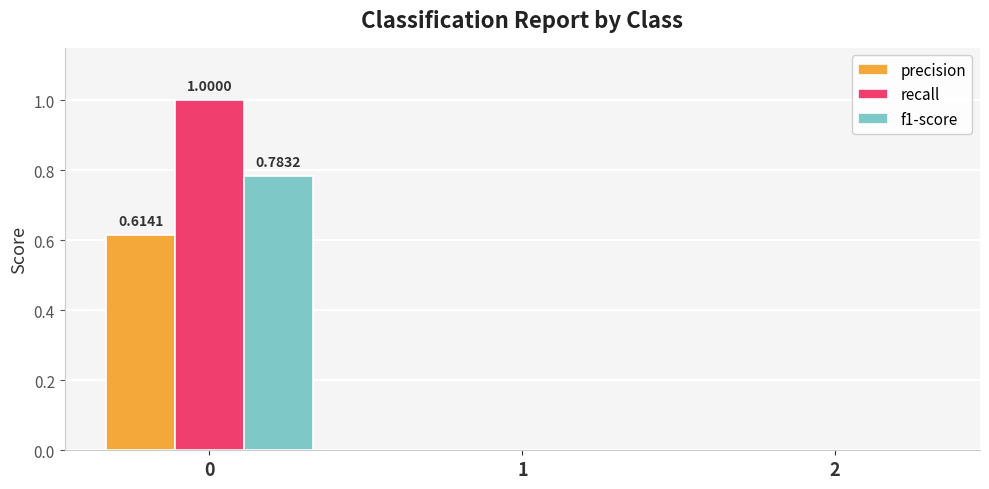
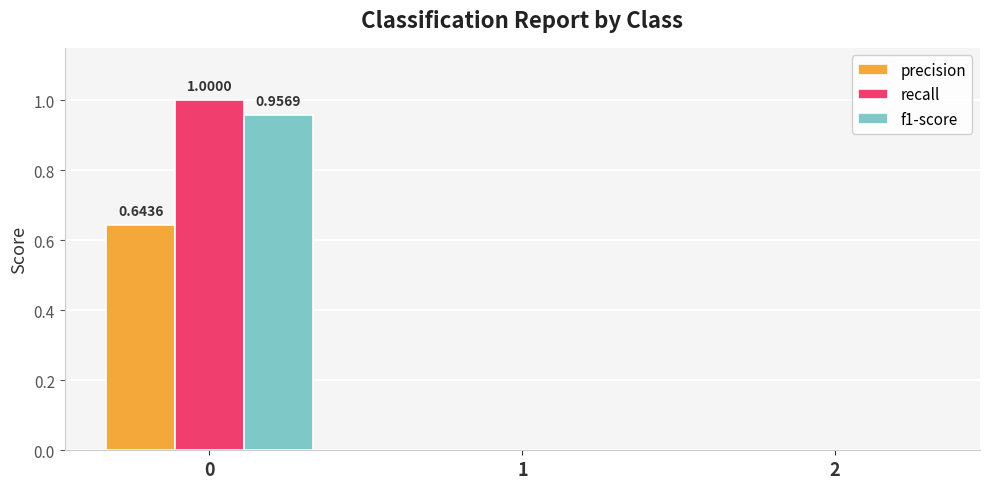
precision, 0: 0.6141 -> 0.6436
f1-score, 0: 0.7832 -> 0.9569
